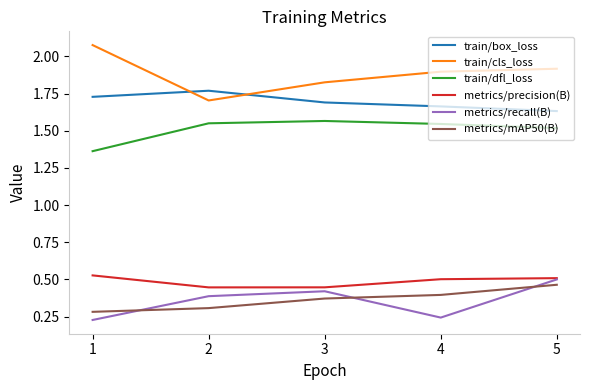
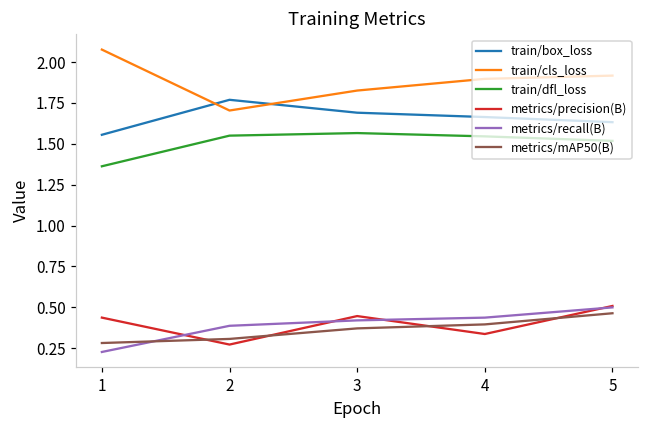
train/box_loss, 1: 1.73 -> 1.56
metrics/precision(B), 1: 0.53 -> 0.44
metrics/precision(B), 2: 0.45 -> 0.27
metrics/precision(B), 4: 0.50 -> 0.34
metrics/recall(B), 4: 0.24 -> 0.44
